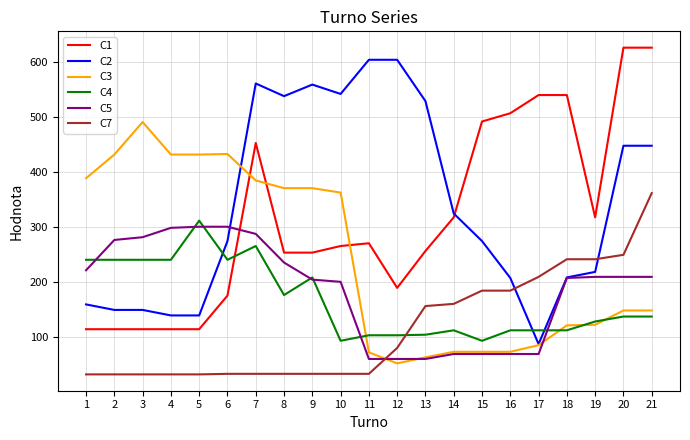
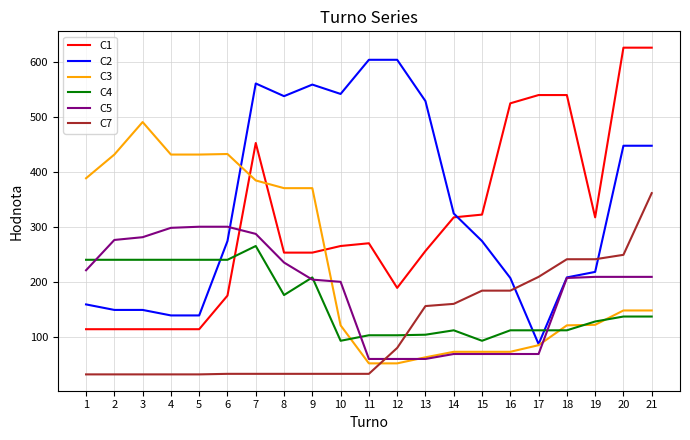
C4, 5: 310 -> 240
C3, 10: 360 -> 120
C3, 11: 70 -> 50
C1, 15: 490 -> 320
C1, 16: 510 -> 530
